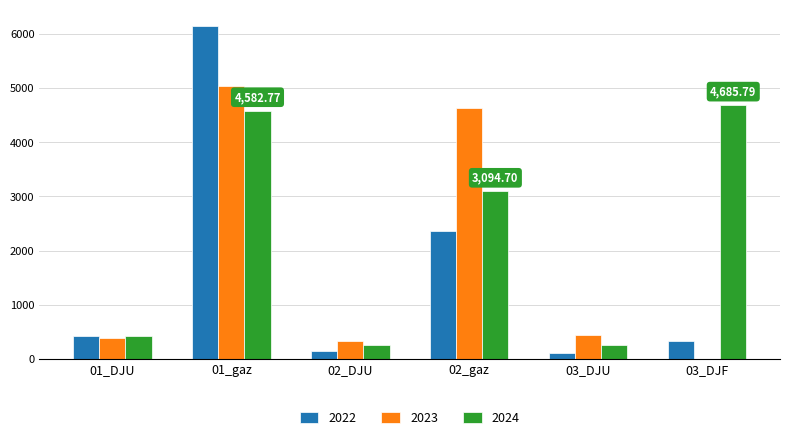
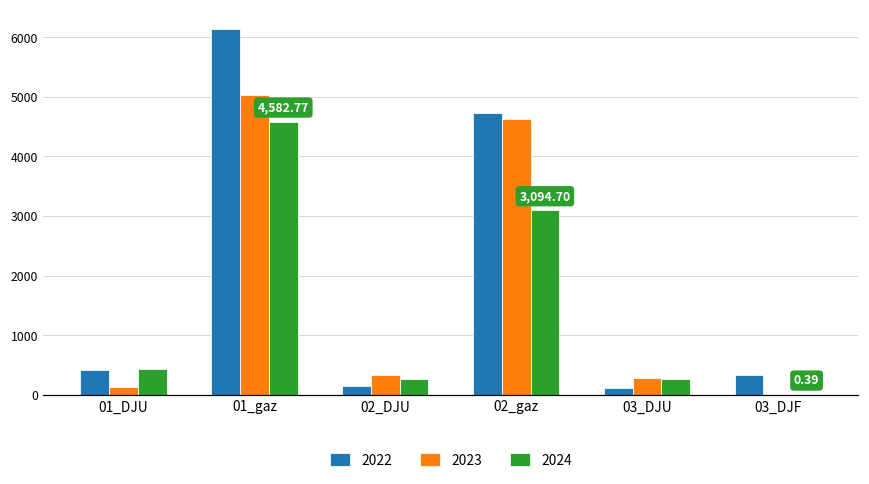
2023, 01_DJU: 400 -> 100
2022, 02_gaz: 2400 -> 4700
2023, 03_DJU: 400 -> 300
2024, 03_DJF: 4,685.79 -> 0.39
